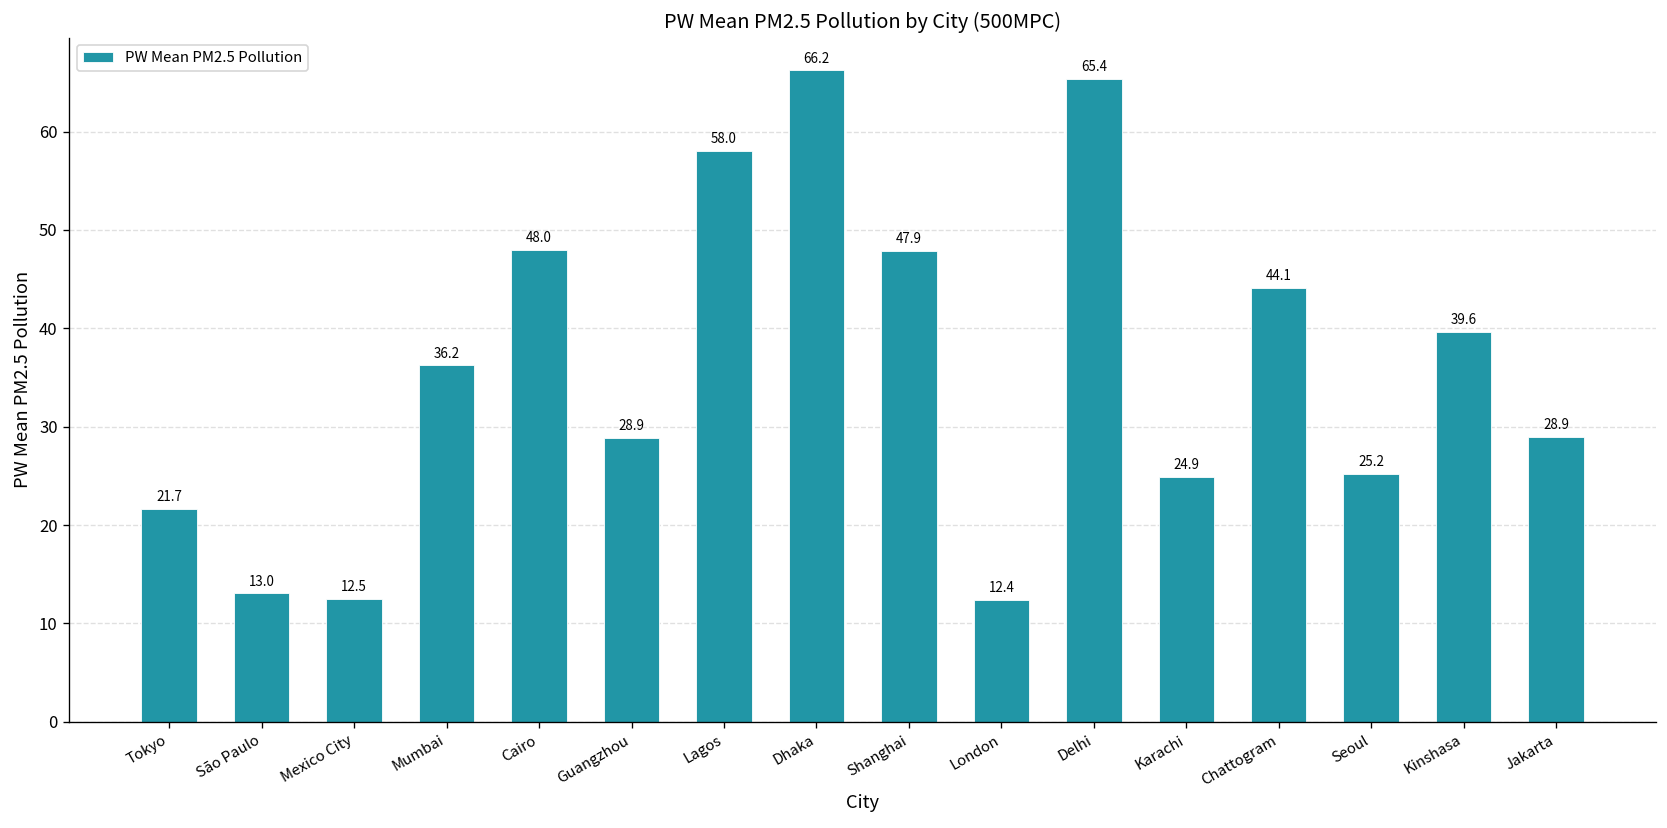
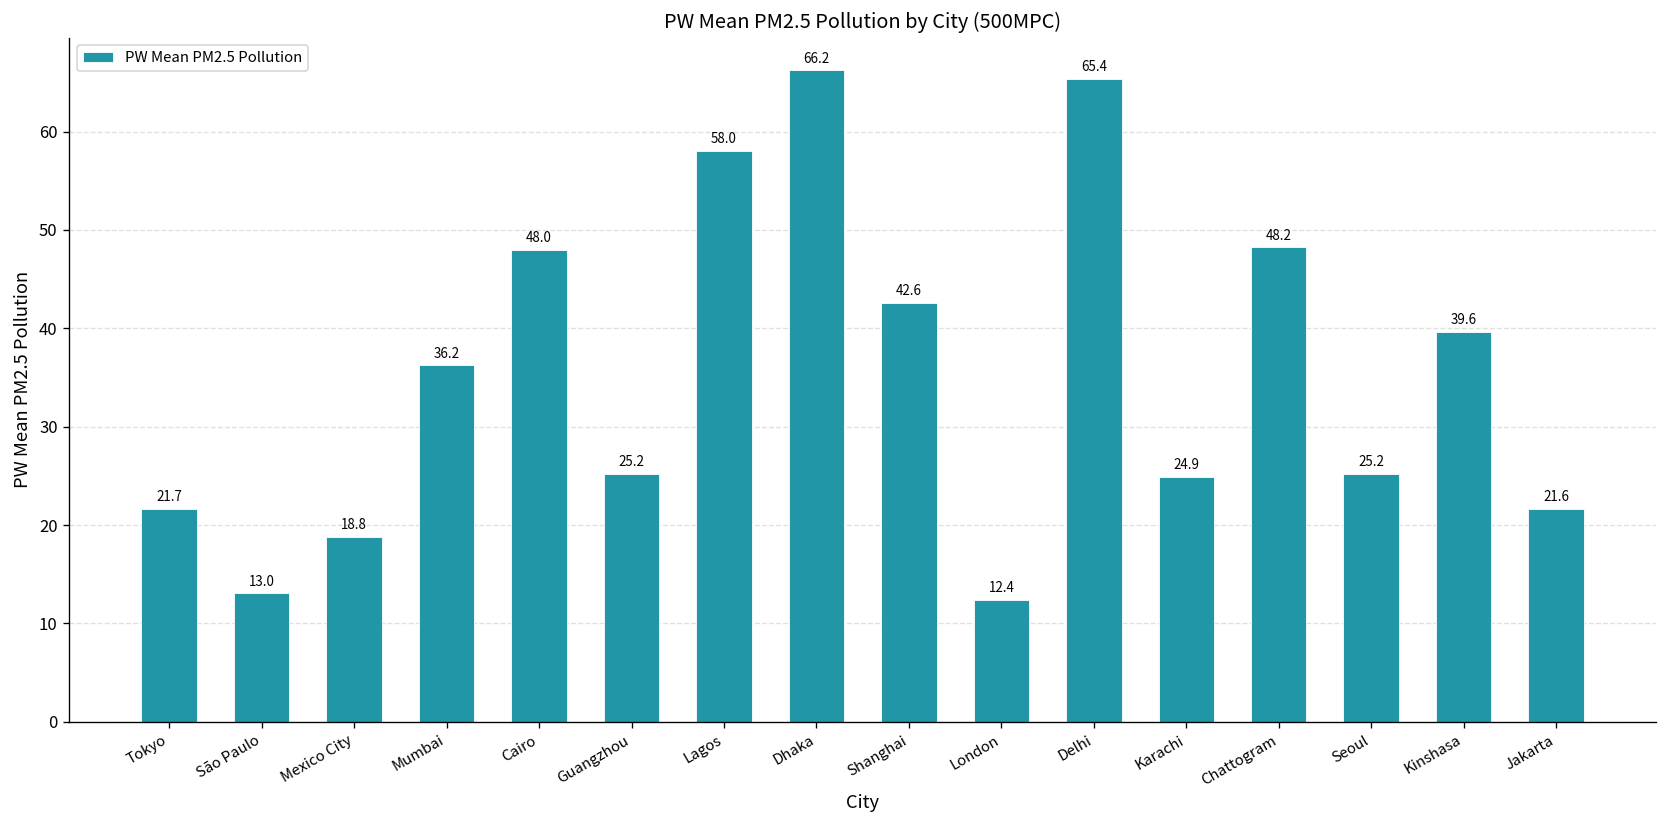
Mexico City: 12.5 -> 18.8
Guangzhou: 28.9 -> 25.2
Shanghai: 47.9 -> 42.6
Chattogram: 44.1 -> 48.2
Jakarta: 28.9 -> 21.6
